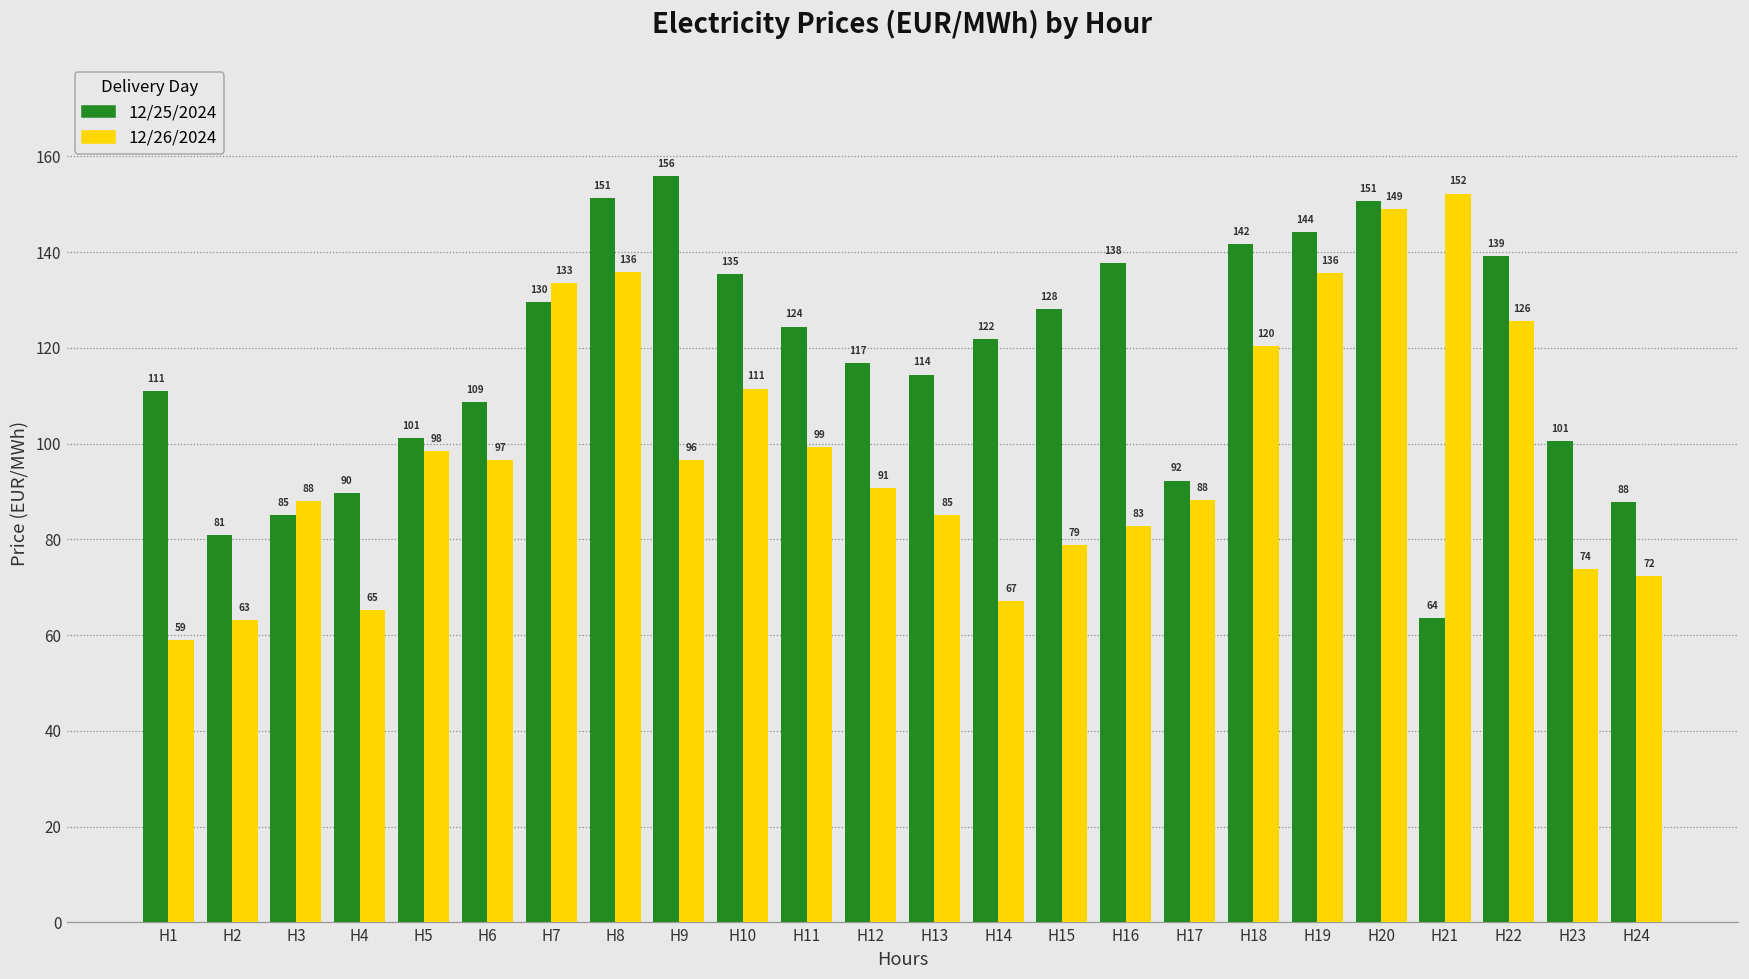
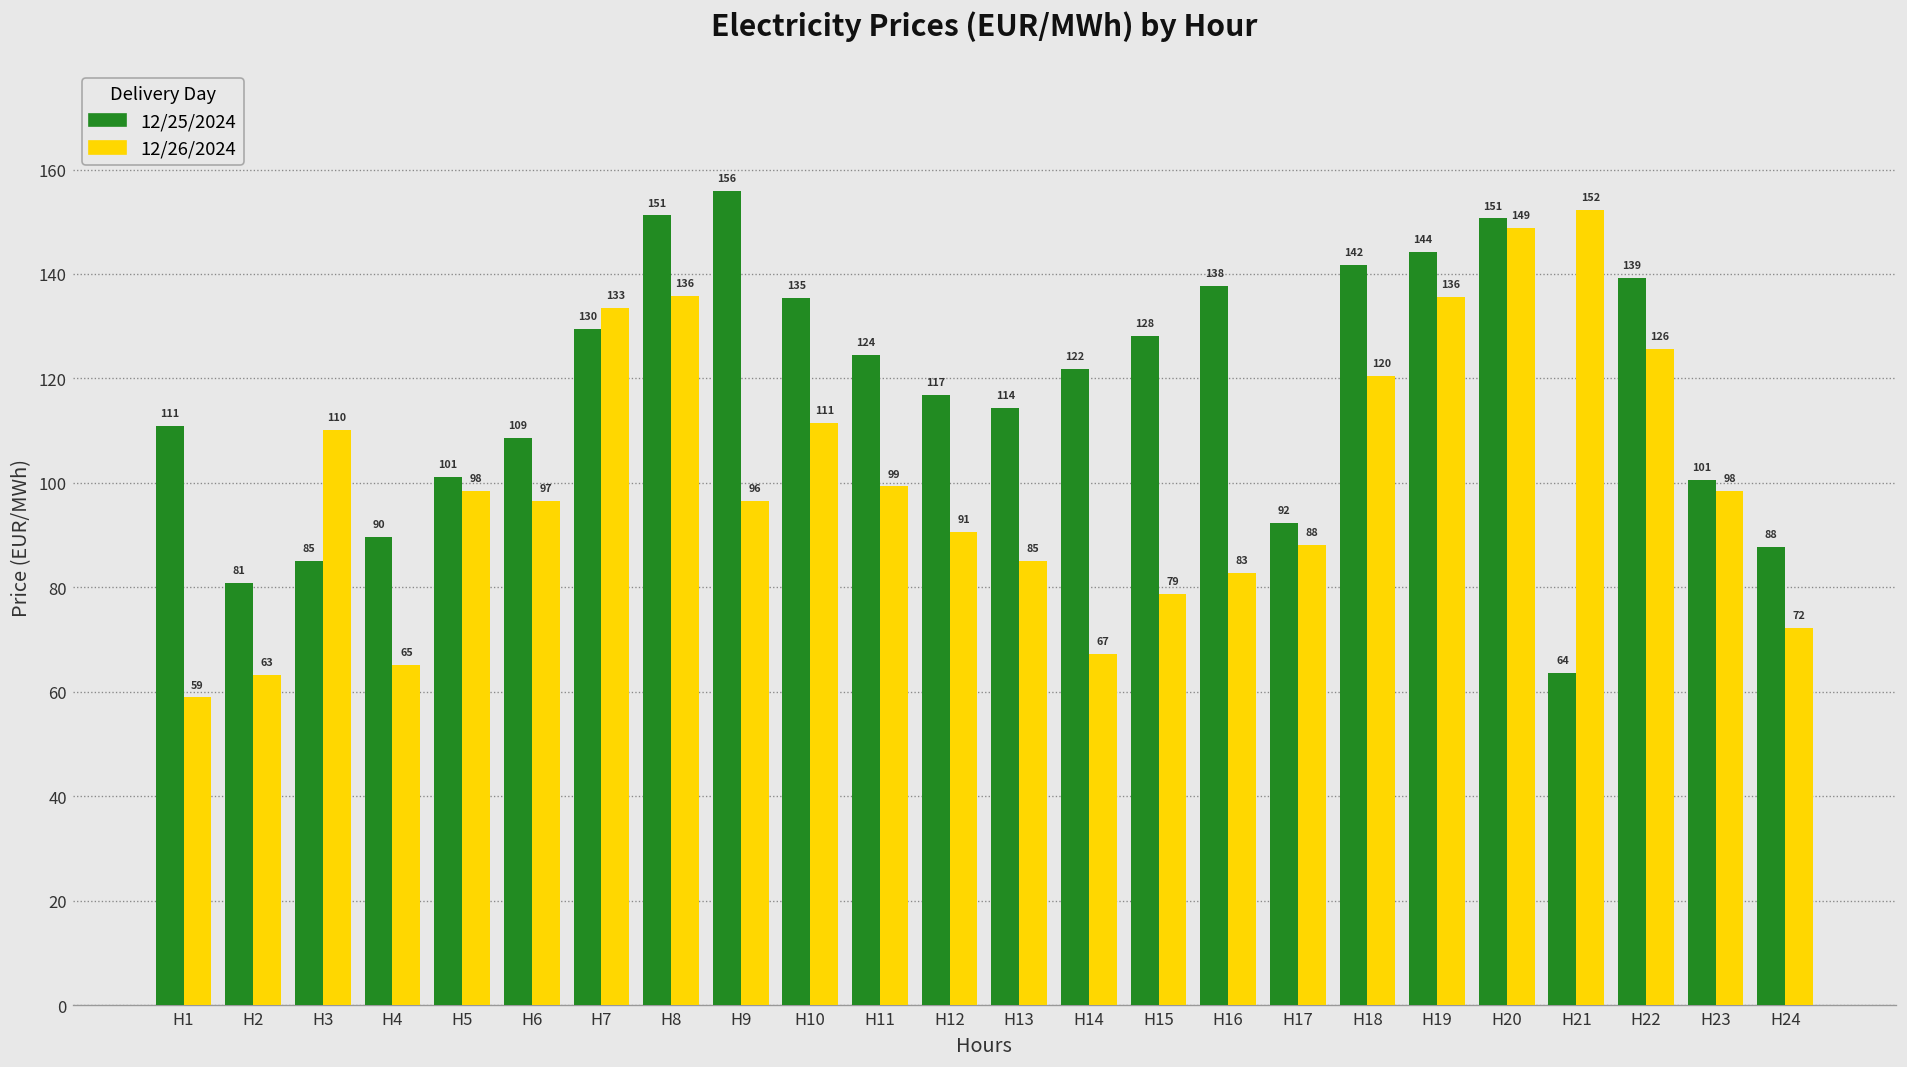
12/26/2024, H3: 88 -> 110
12/26/2024, H23: 74 -> 98
